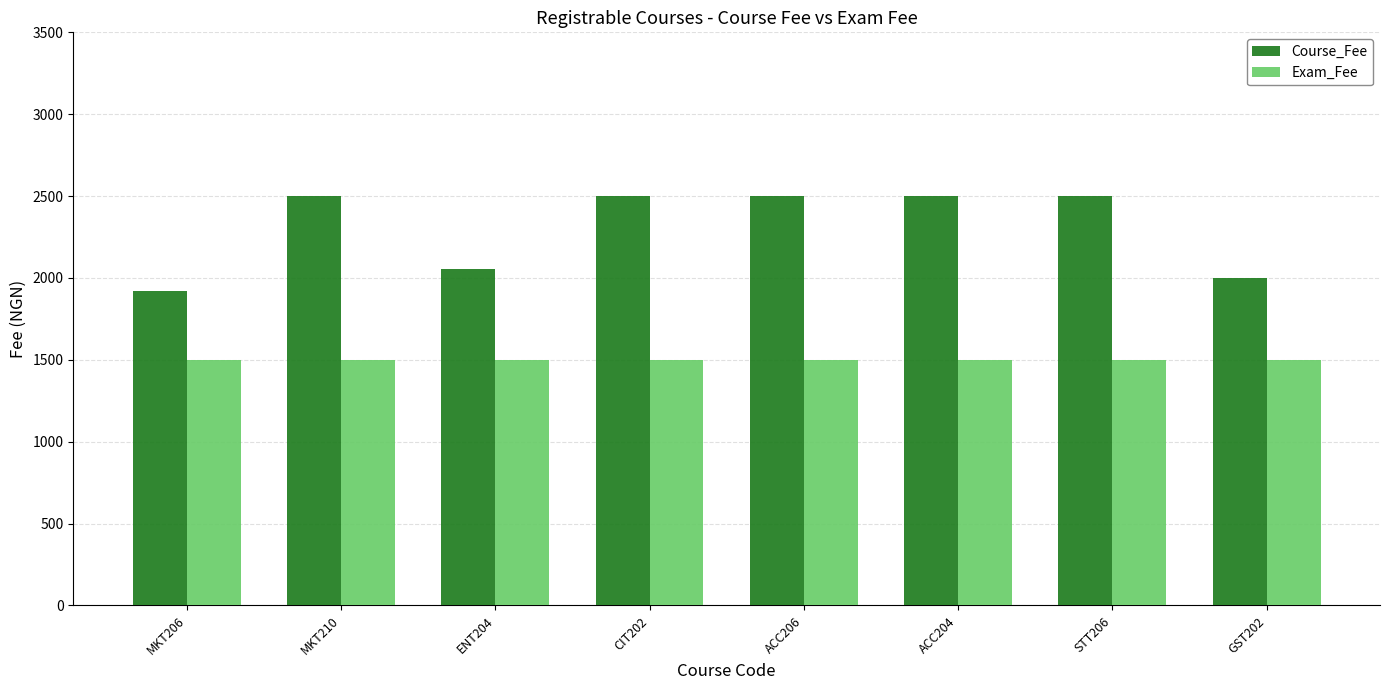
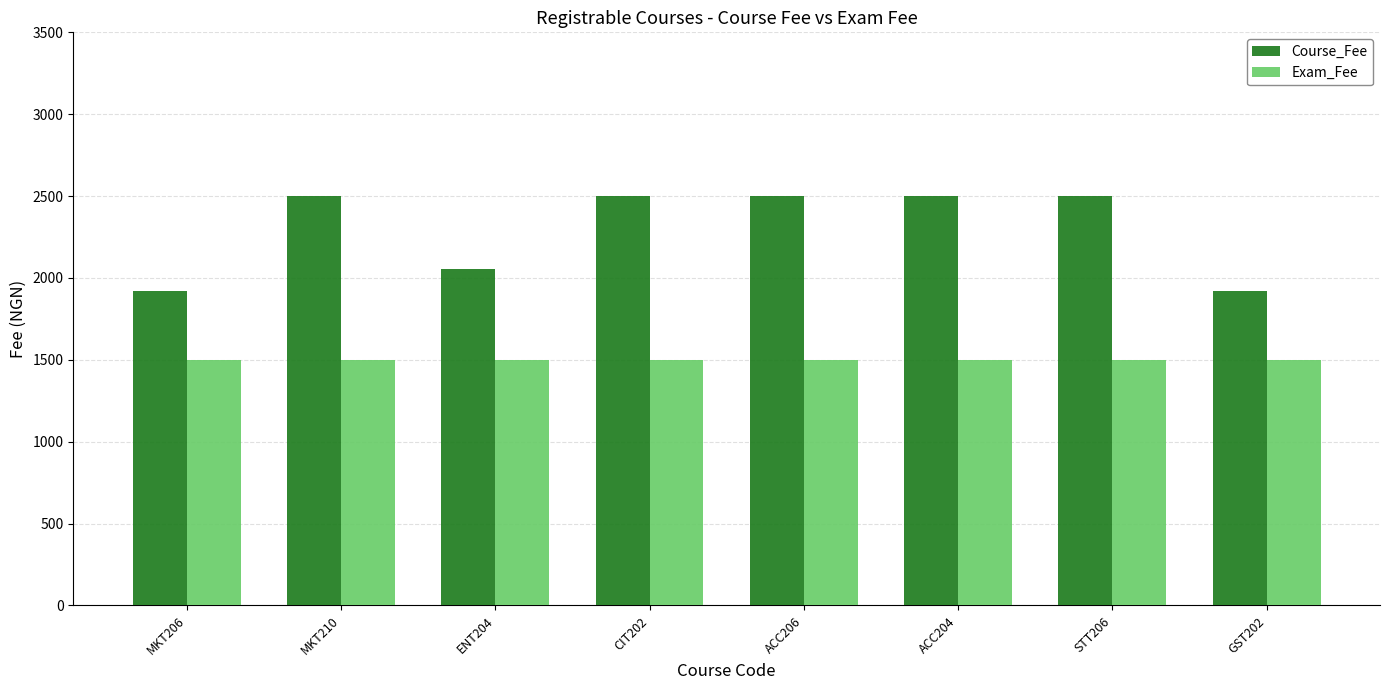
Course_Fee, GST202: 2000 -> 1920
